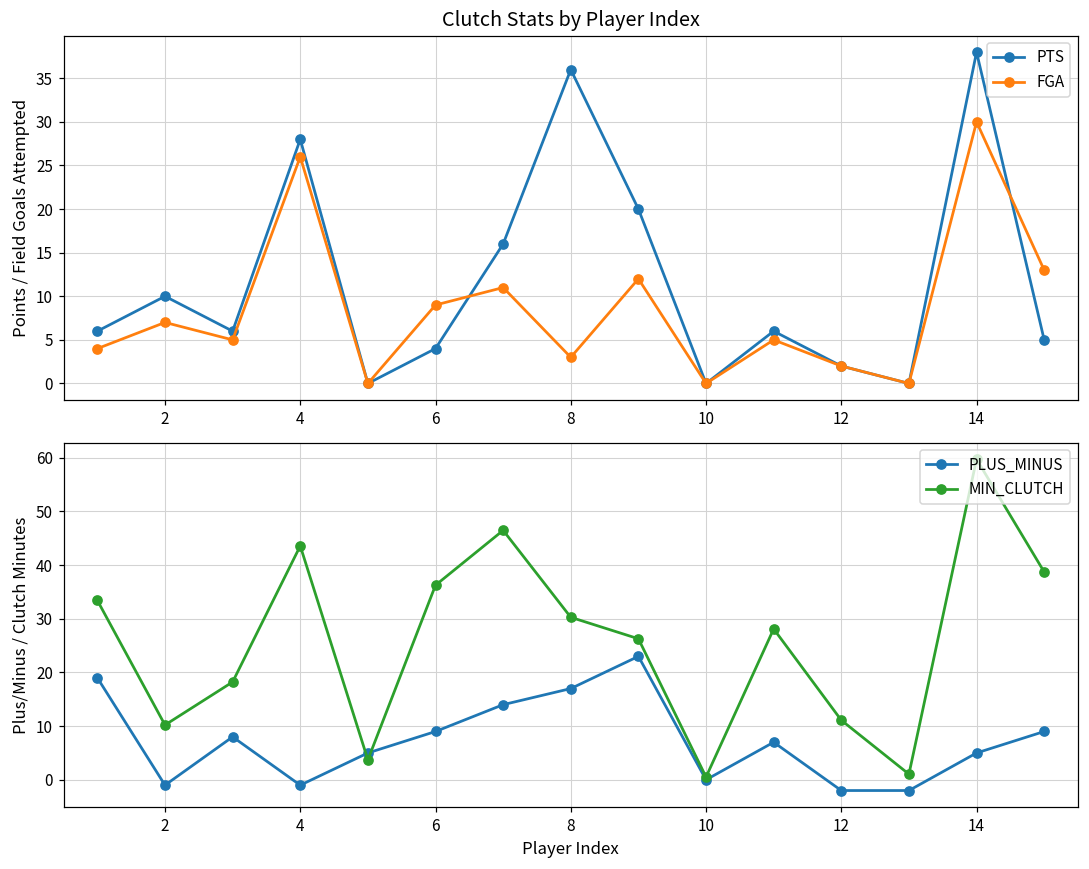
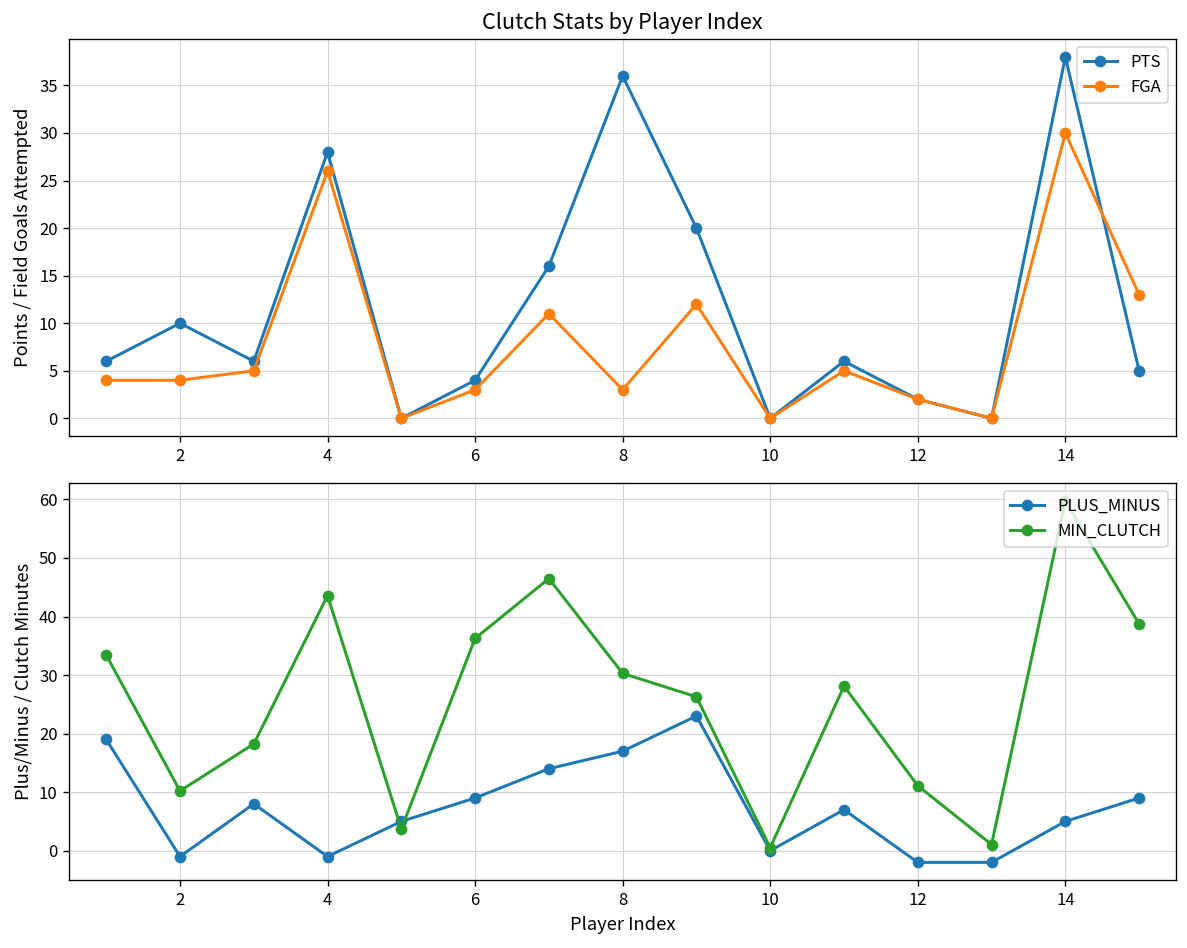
Clutch Stats by Player Index, FGA, 2: 7 -> 4
Clutch Stats by Player Index, FGA, 6: 9 -> 3
